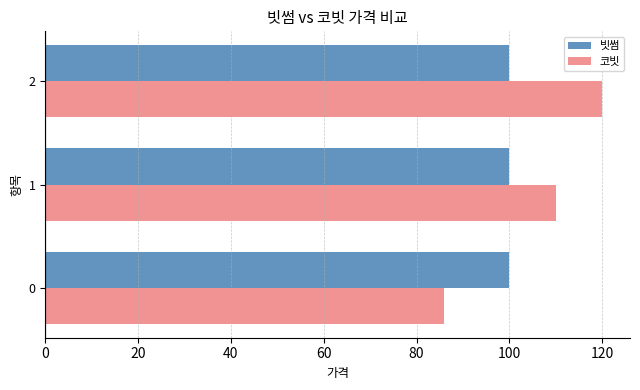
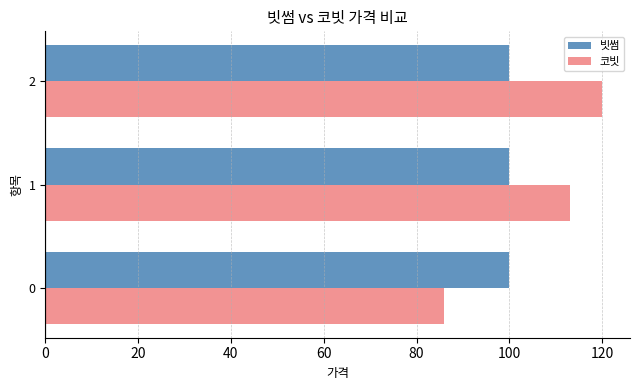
코빗, 1: 110 -> 113
